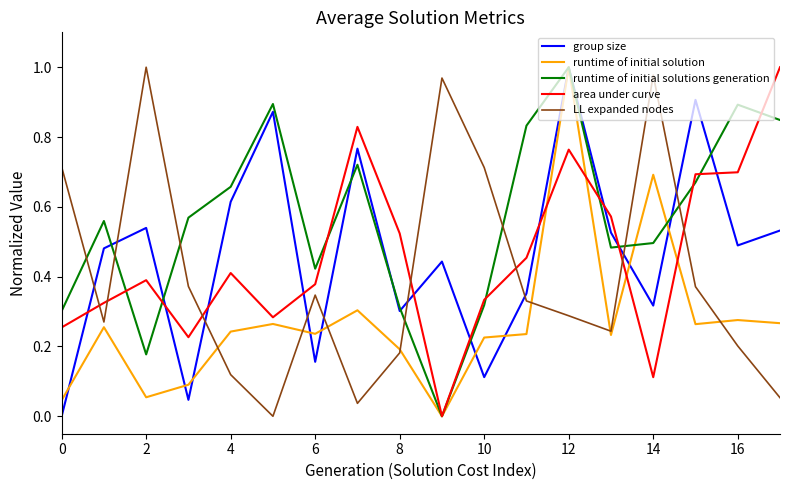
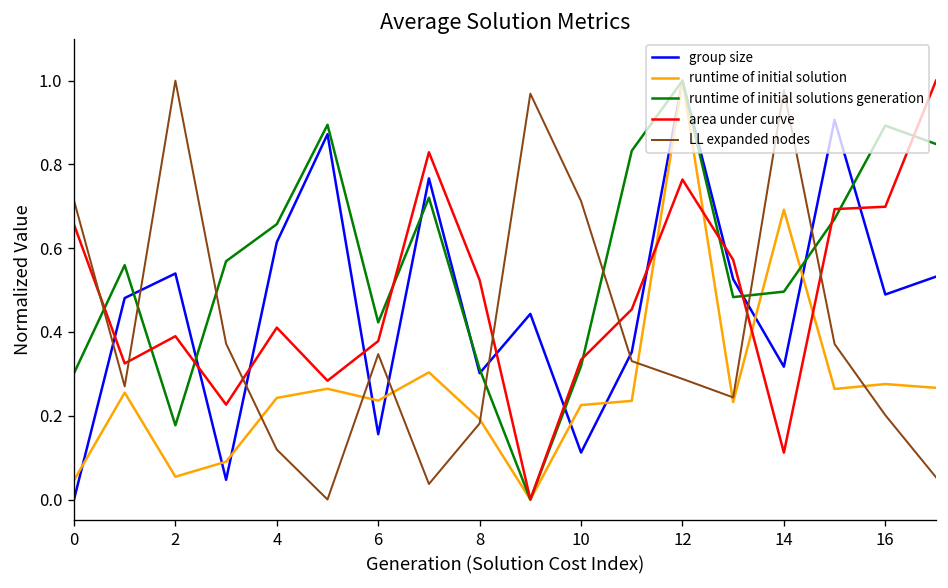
area under curve, 0: 0.25 -> 0.66
